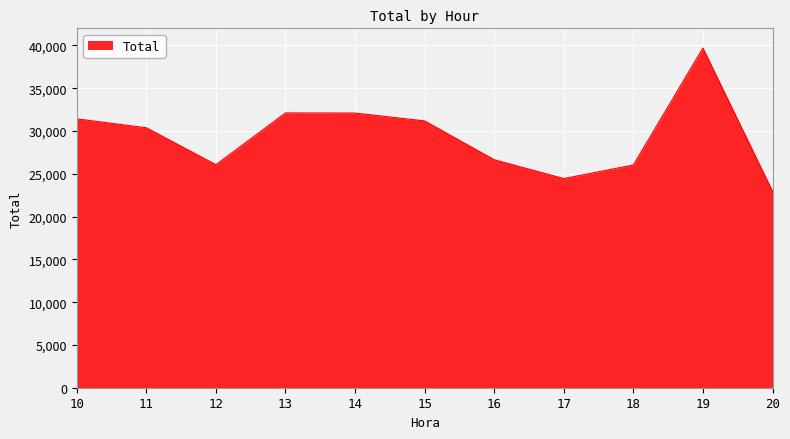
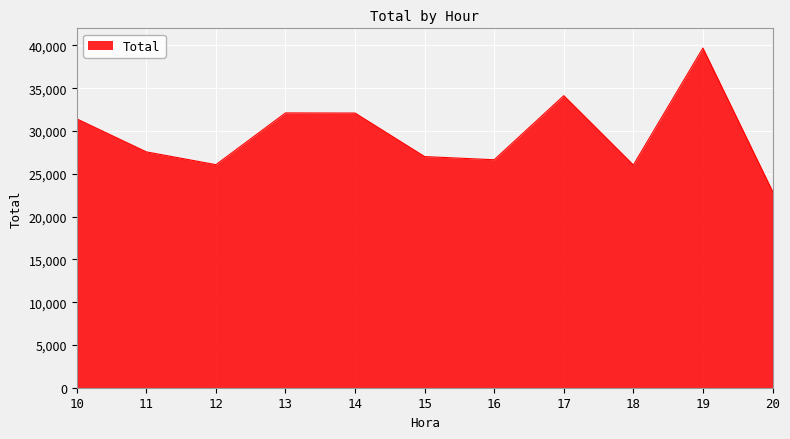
11: 30,000 -> 28,000
15: 31,000 -> 27,000
17: 24,000 -> 34,000
